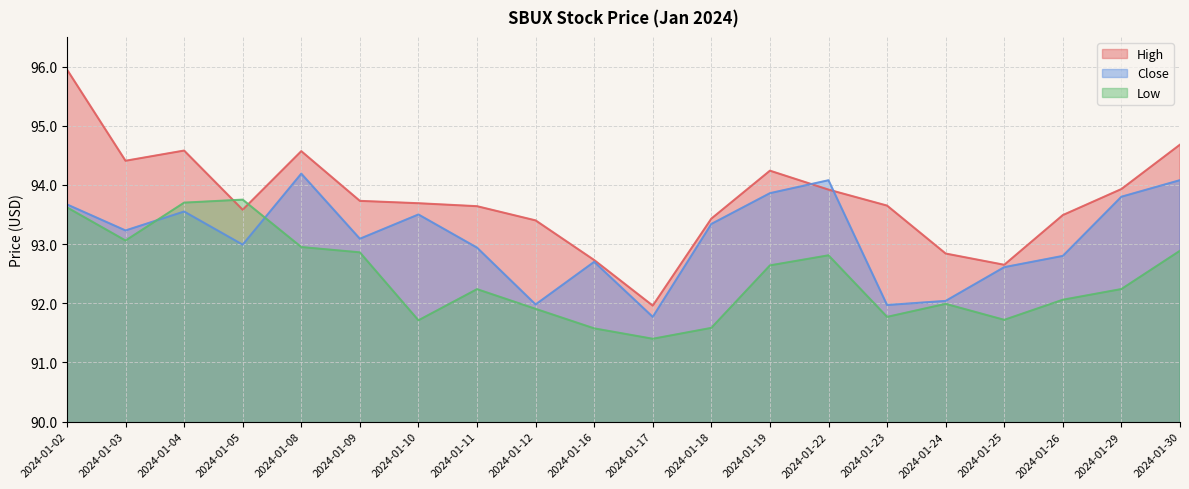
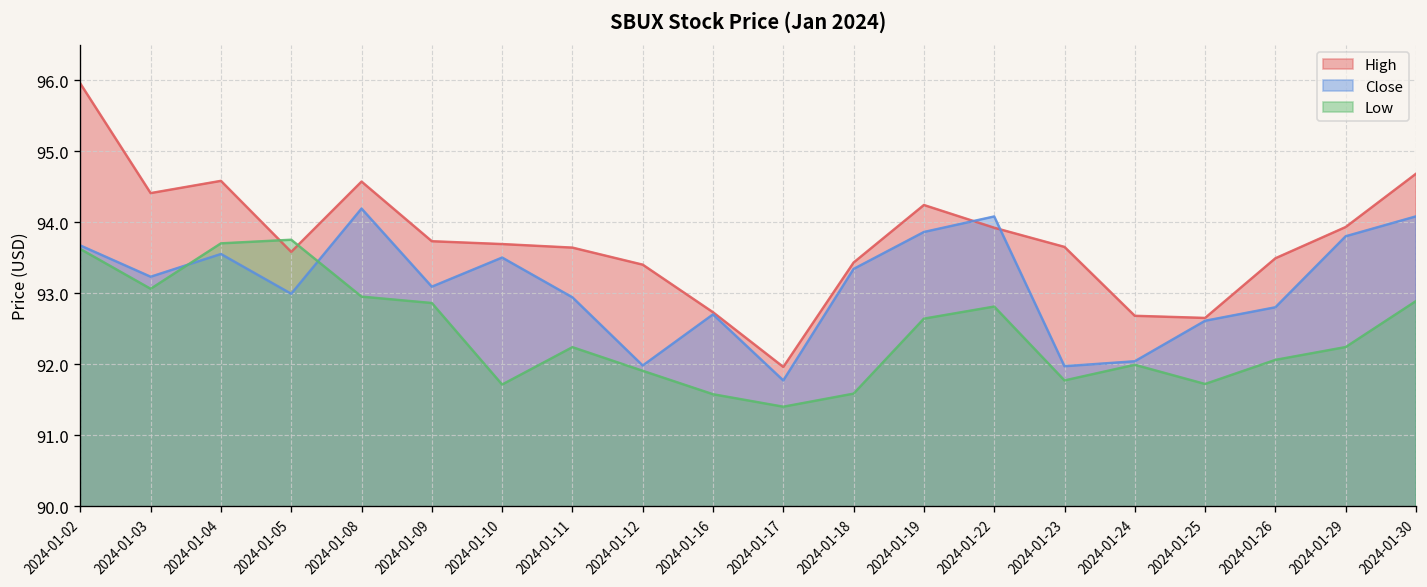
High, 2024-01-24: 92.8 -> 92.7
